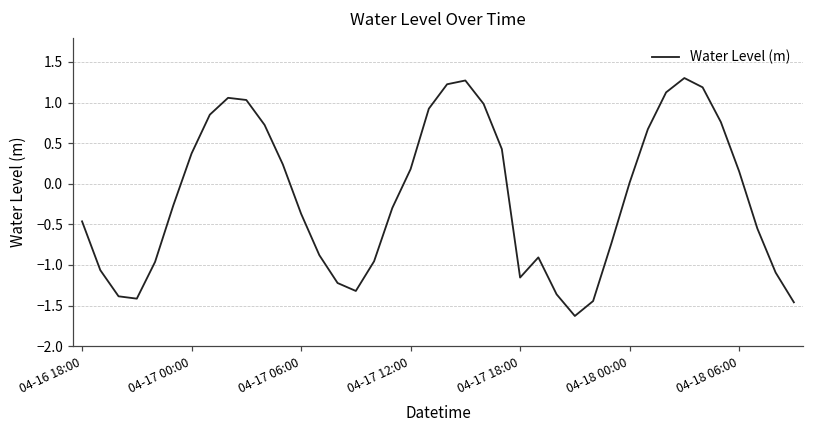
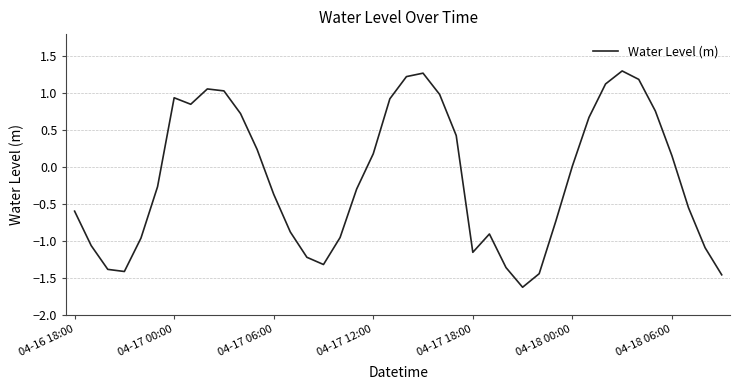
04-16 18:00: -0.5 -> -0.6
04-17 00:00: 0.4 -> 0.9
